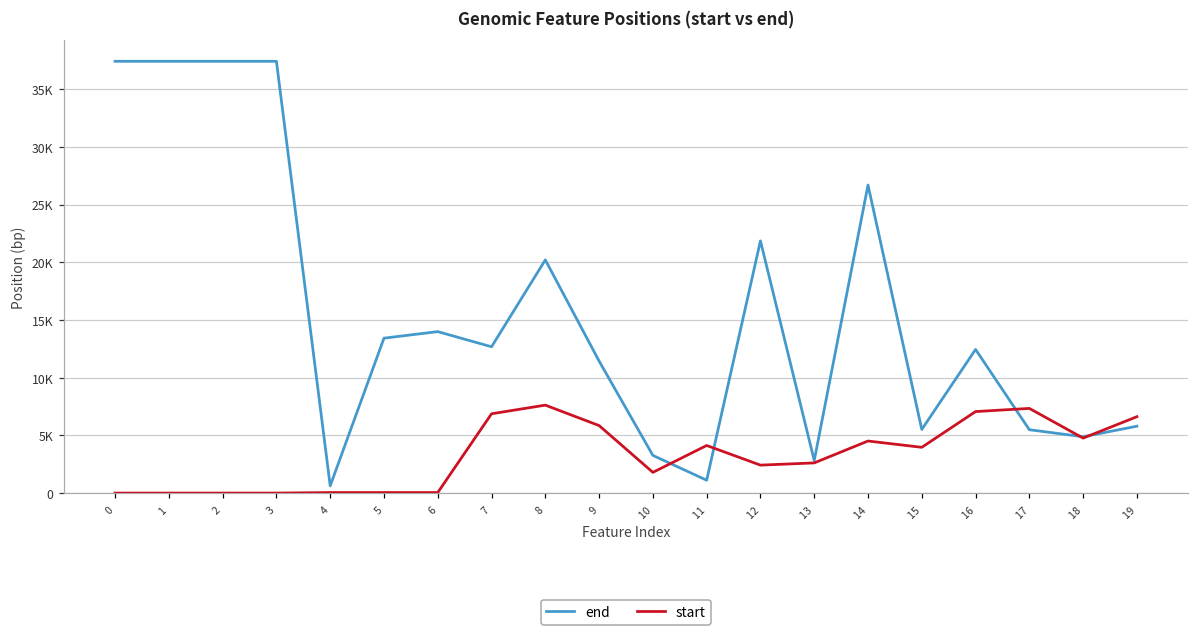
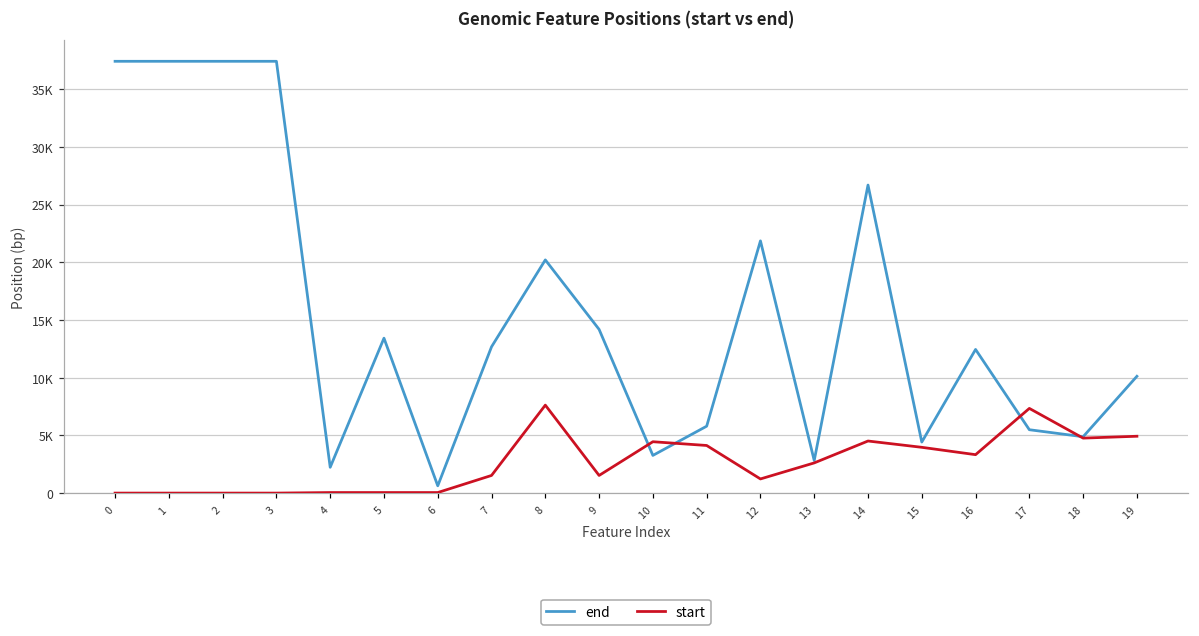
end, 4: 600 -> 2200
end, 6: 14000 -> 600
start, 7: 6900 -> 1500
end, 9: 11400 -> 14200
start, 9: 5800 -> 1500
start, 10: 1800 -> 4400
end, 11: 1100 -> 5800
start, 12: 2400 -> 1200
end, 15: 5500 -> 4400
start, 16: 7100 -> 3300
end, 19: 5800 -> 10100
start, 19: 6600 -> 4900
